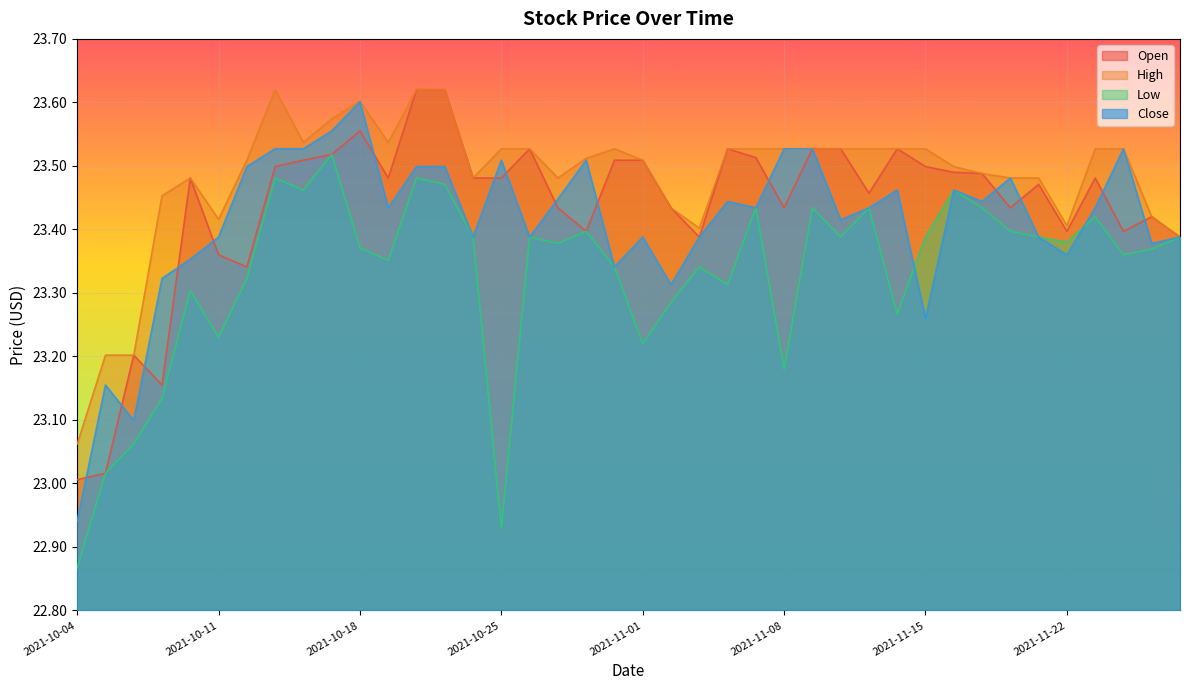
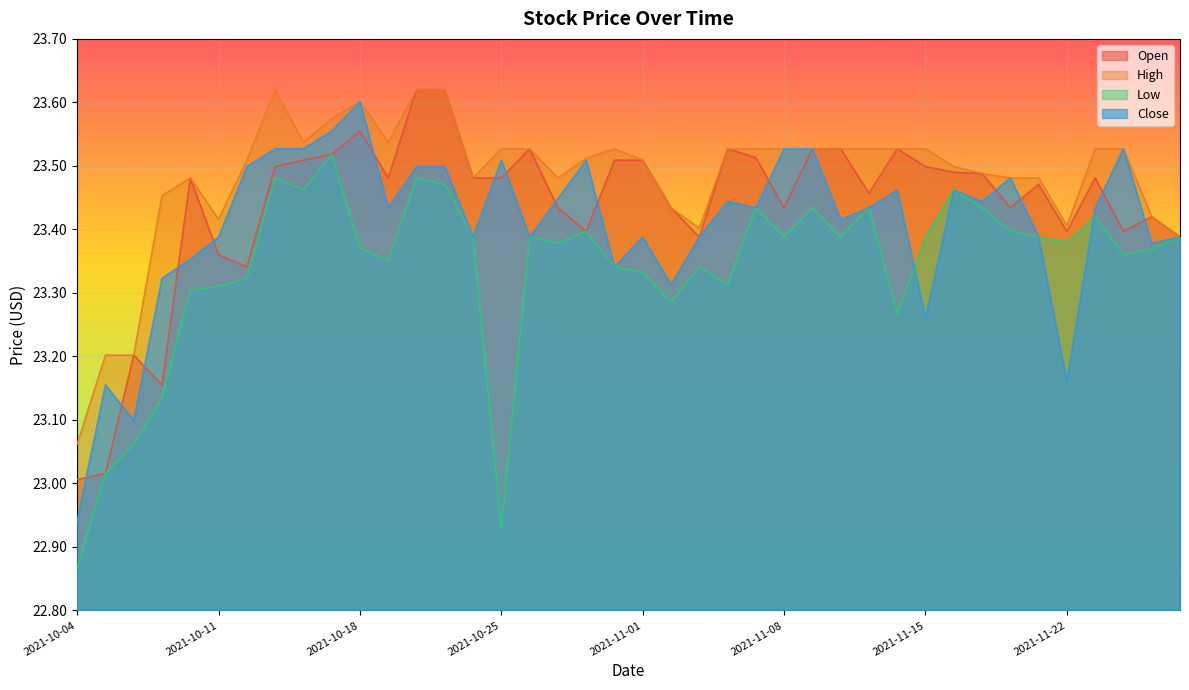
Low, 2021-10-11: 23.23 -> 23.31
Low, 2021-11-01: 23.22 -> 23.33
Low, 2021-11-08: 23.18 -> 23.39
Close, 2021-11-22: 23.36 -> 23.16
